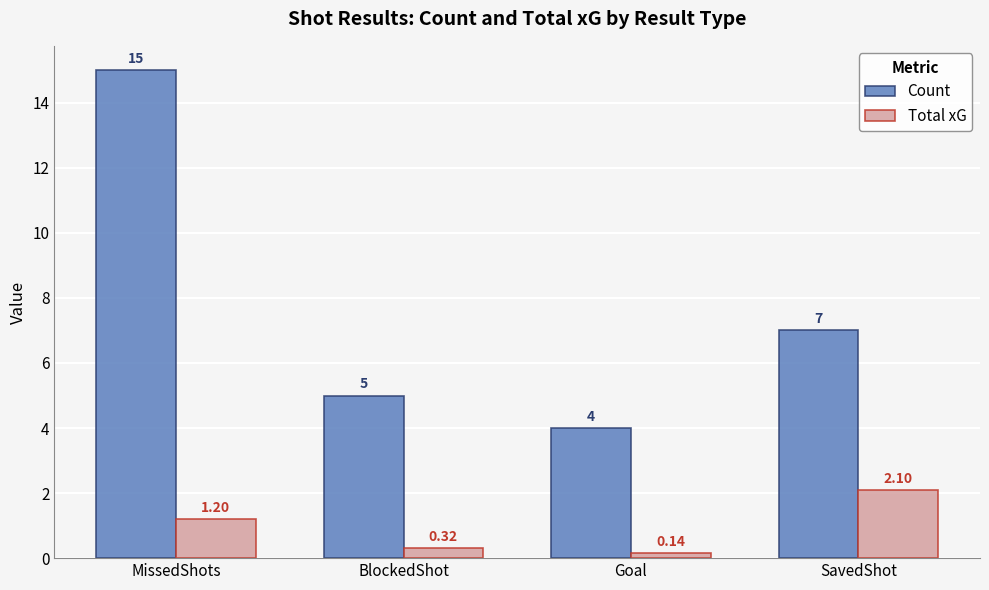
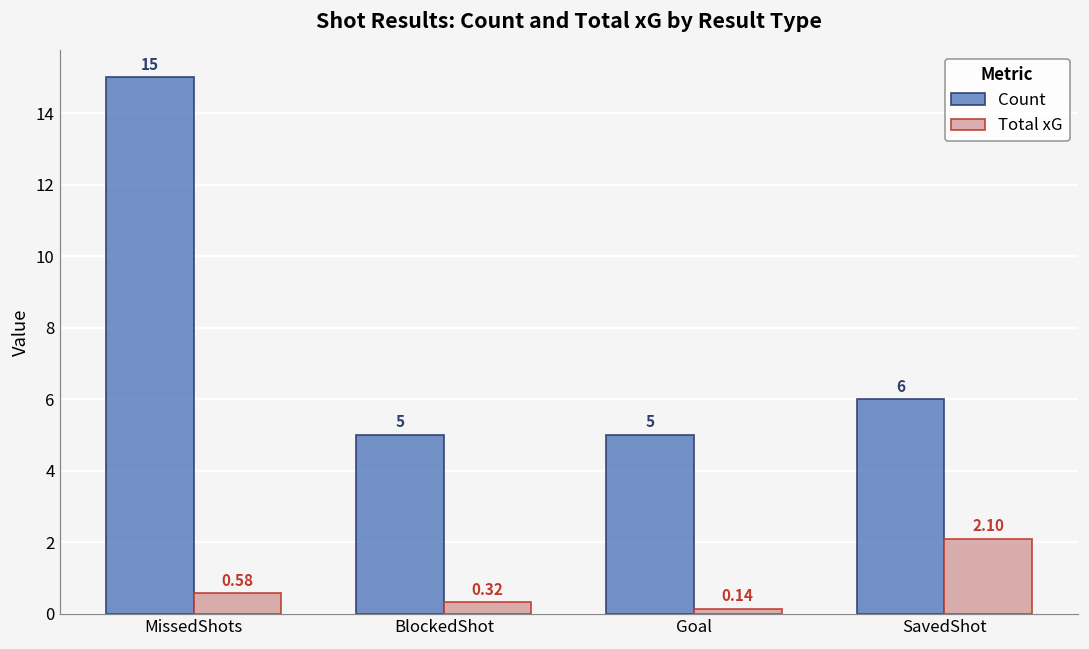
Total xG, MissedShots: 1.20 -> 0.58
Count, Goal: 4 -> 5
Count, SavedShot: 7 -> 6
